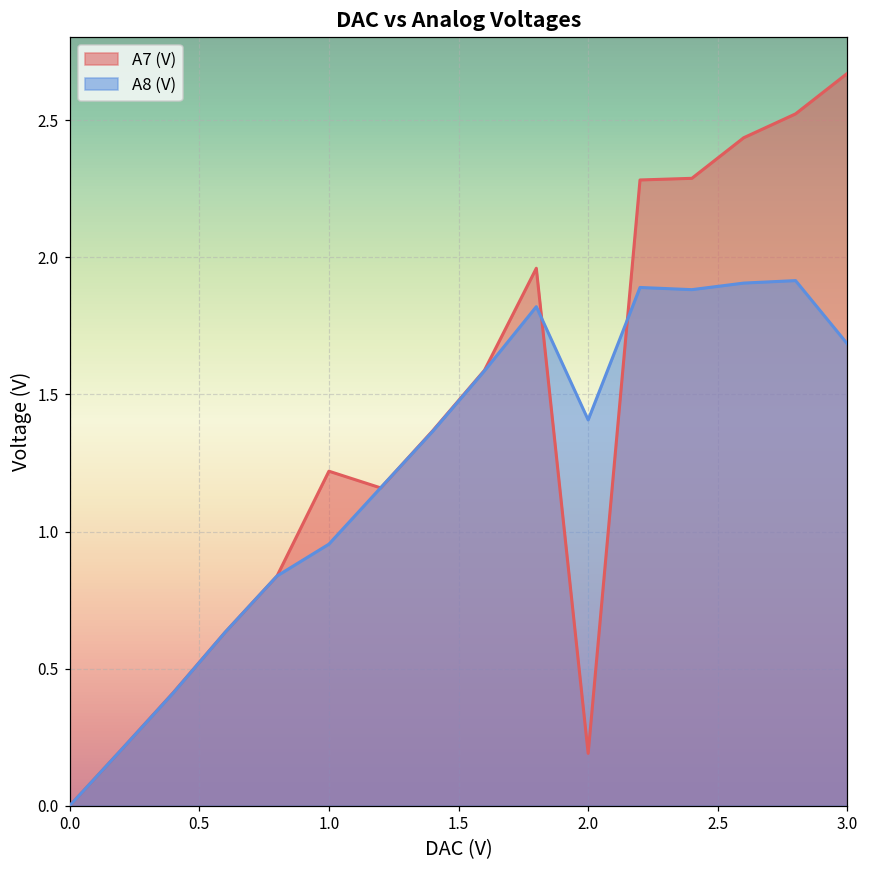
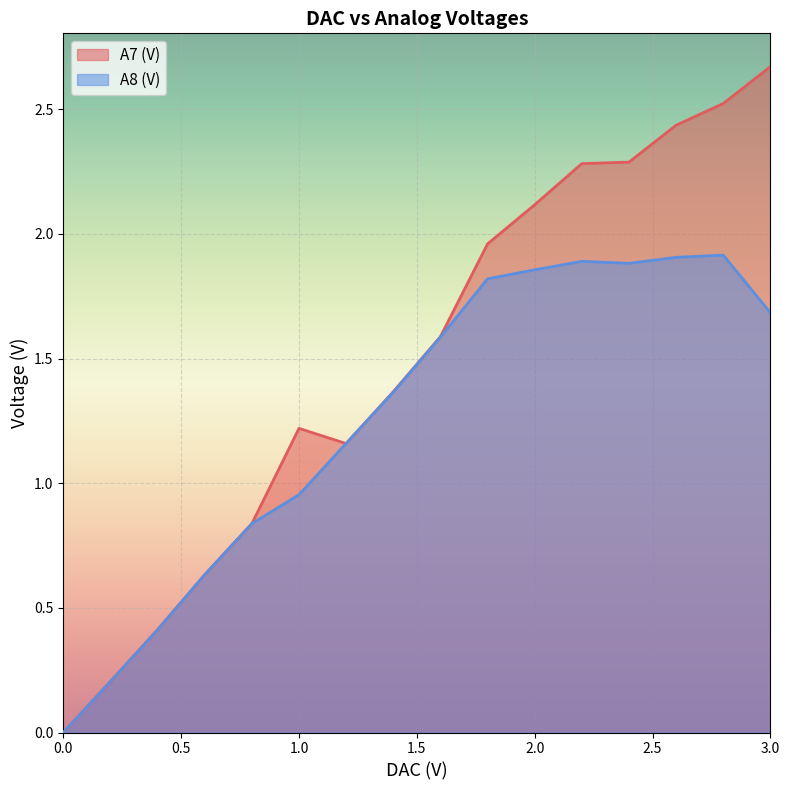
A7 (V), 2.0: 0.19 -> 2.12
A8 (V), 2.0: 1.41 -> 1.86
